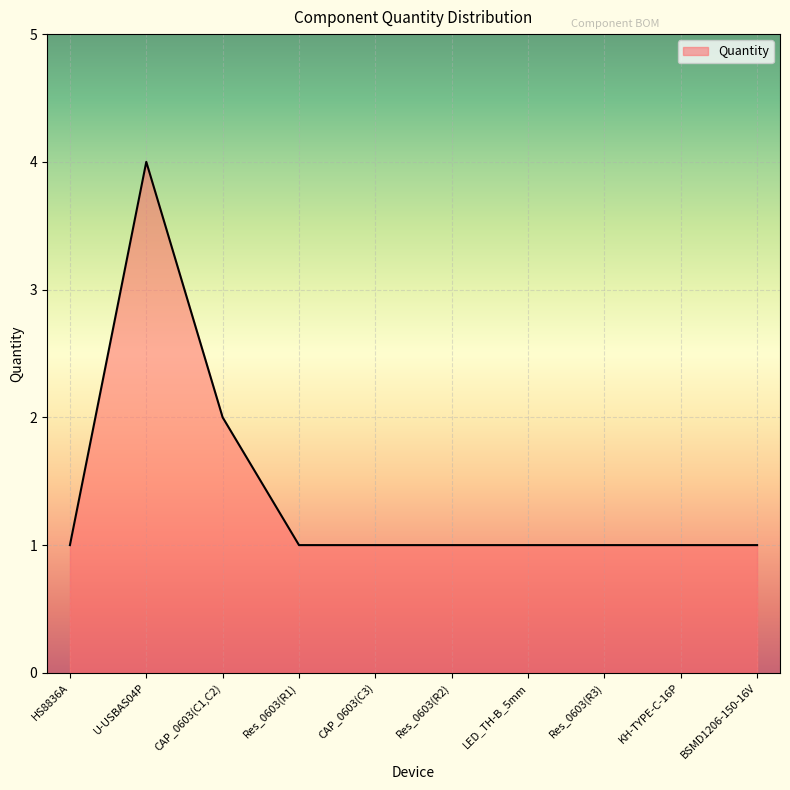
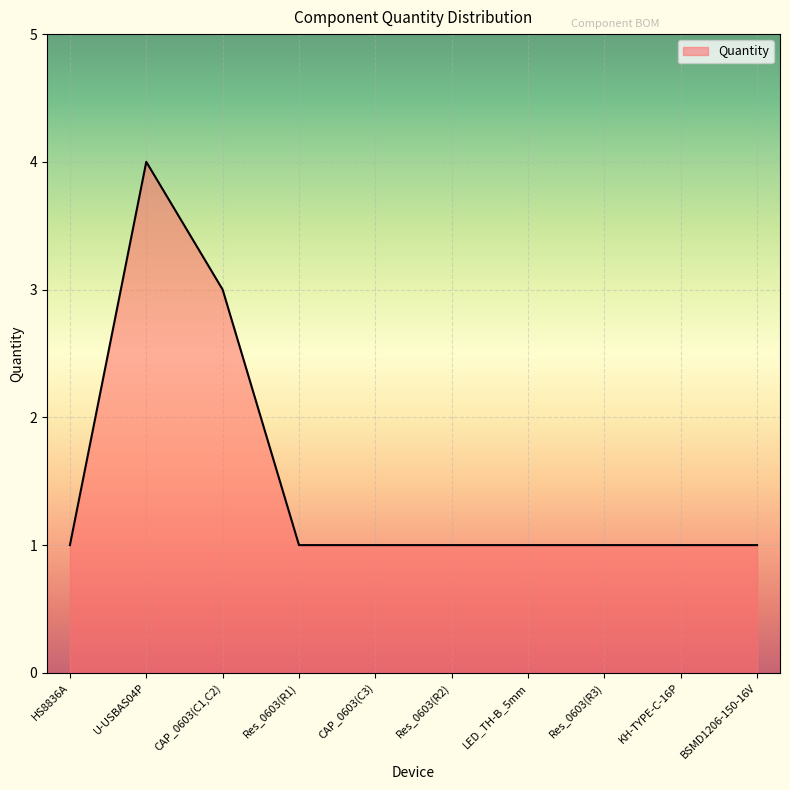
CAP_0603(C1,C2): 2 -> 3
